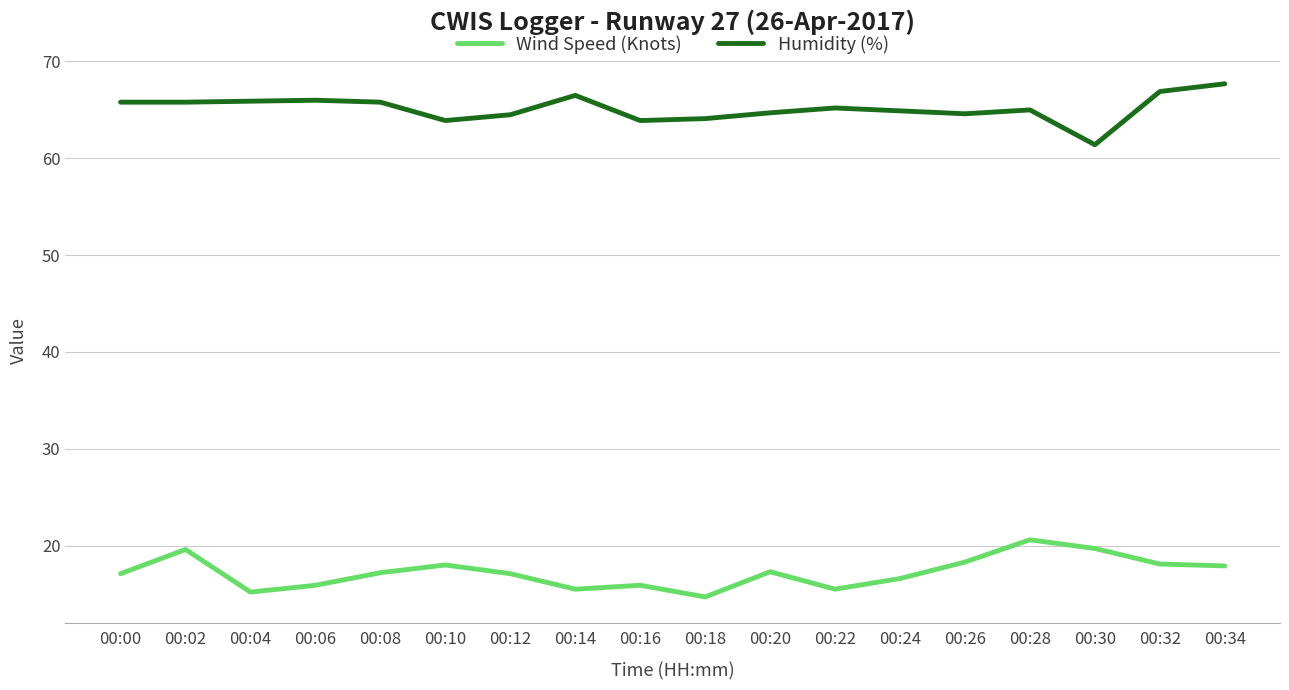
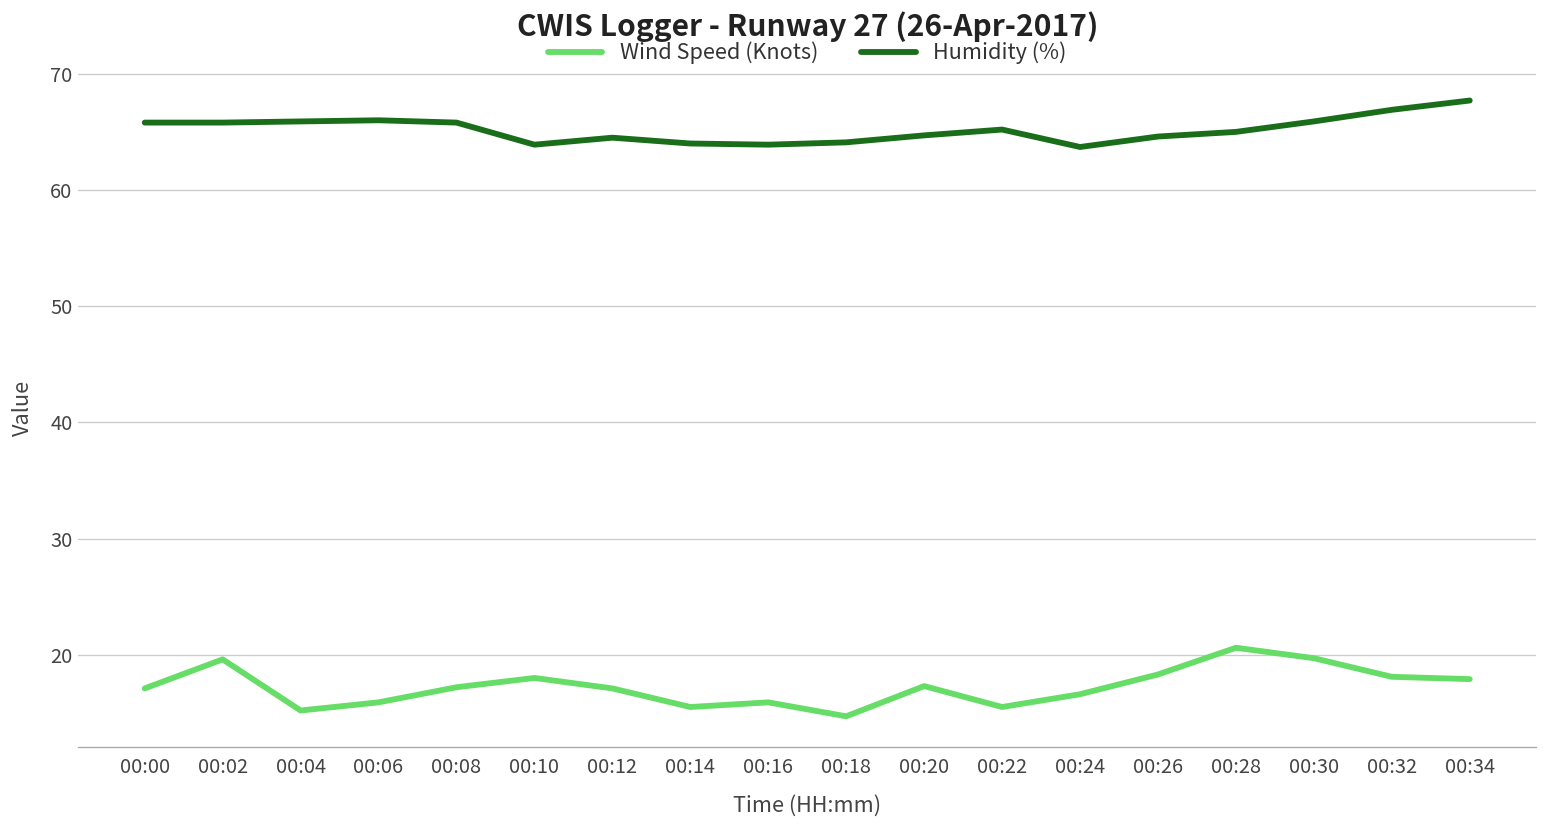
Humidity (%), 00:14: 67 -> 64
Humidity (%), 00:24: 65 -> 64
Humidity (%), 00:30: 61 -> 66
